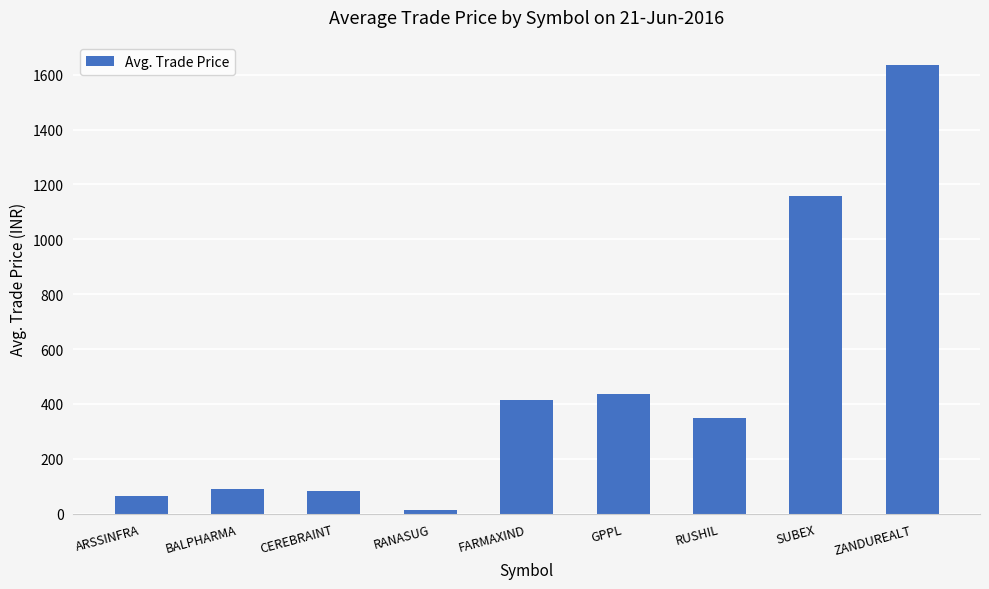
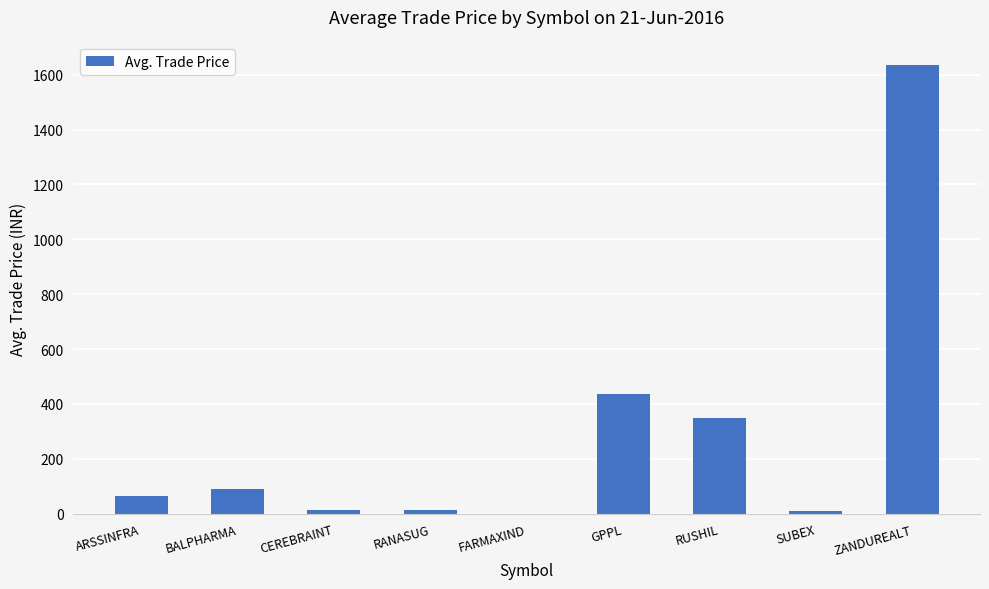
CEREBRAINT: 80 -> 10
FARMAXIND: 410 -> 0
SUBEX: 1160 -> 10
